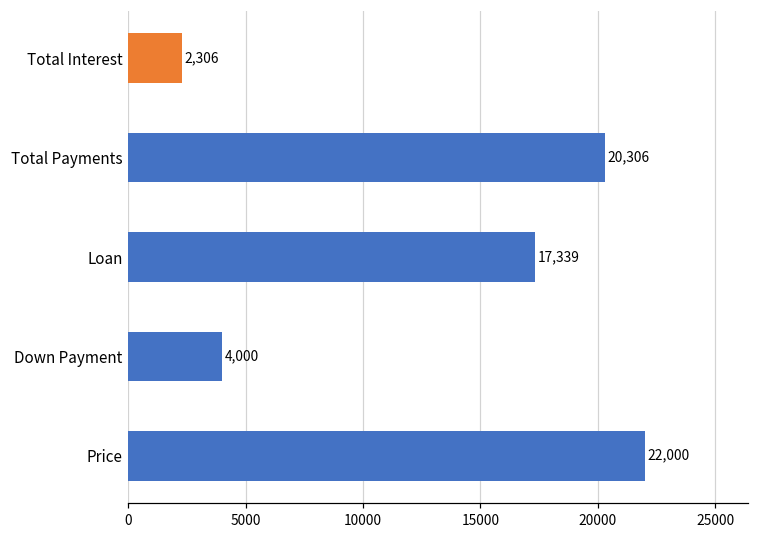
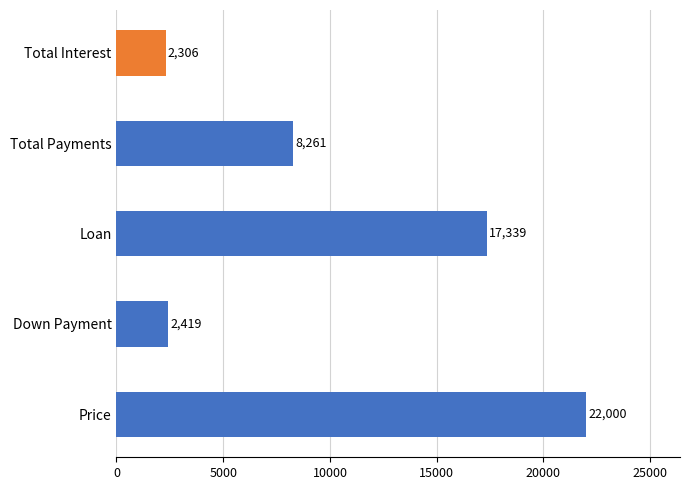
Total Payments: 20,306 -> 8,261
Down Payment: 4,000 -> 2,419
